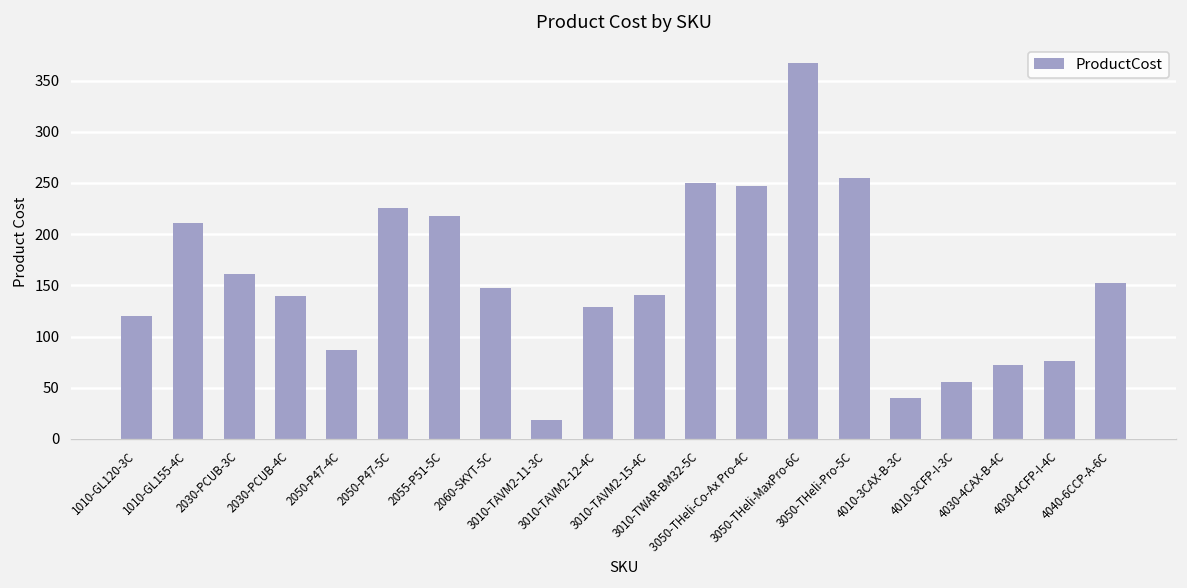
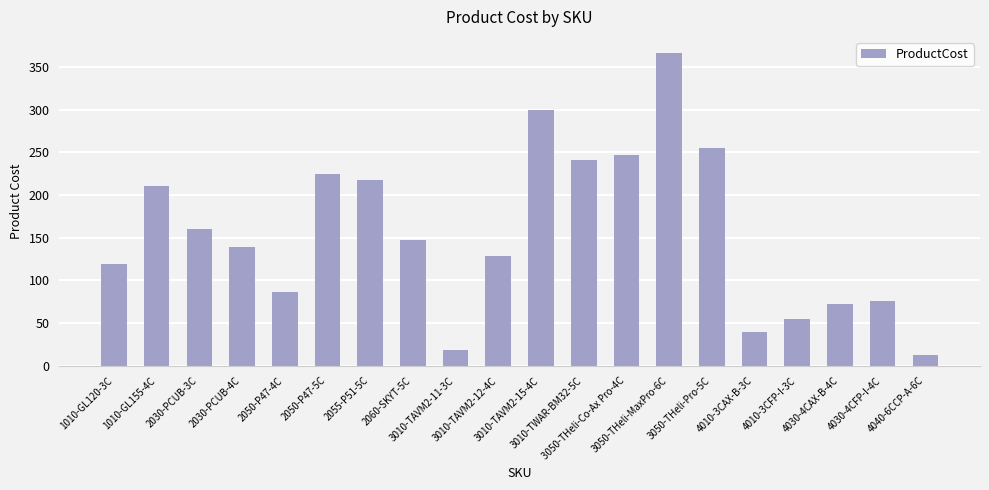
3010-TAVM2-15-4C: 140 -> 300
3010-TWAR-BM32-5C: 250 -> 240
4040-6CCP-A-6C: 150 -> 10
